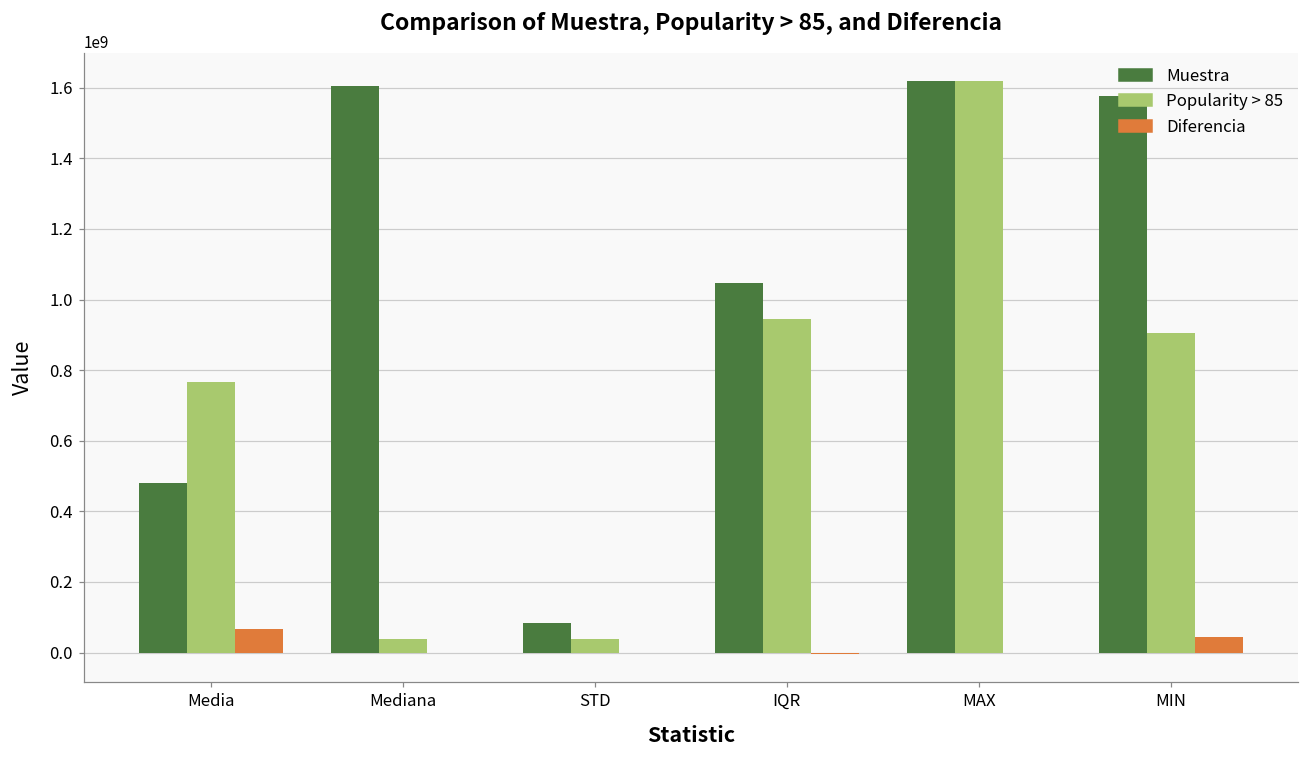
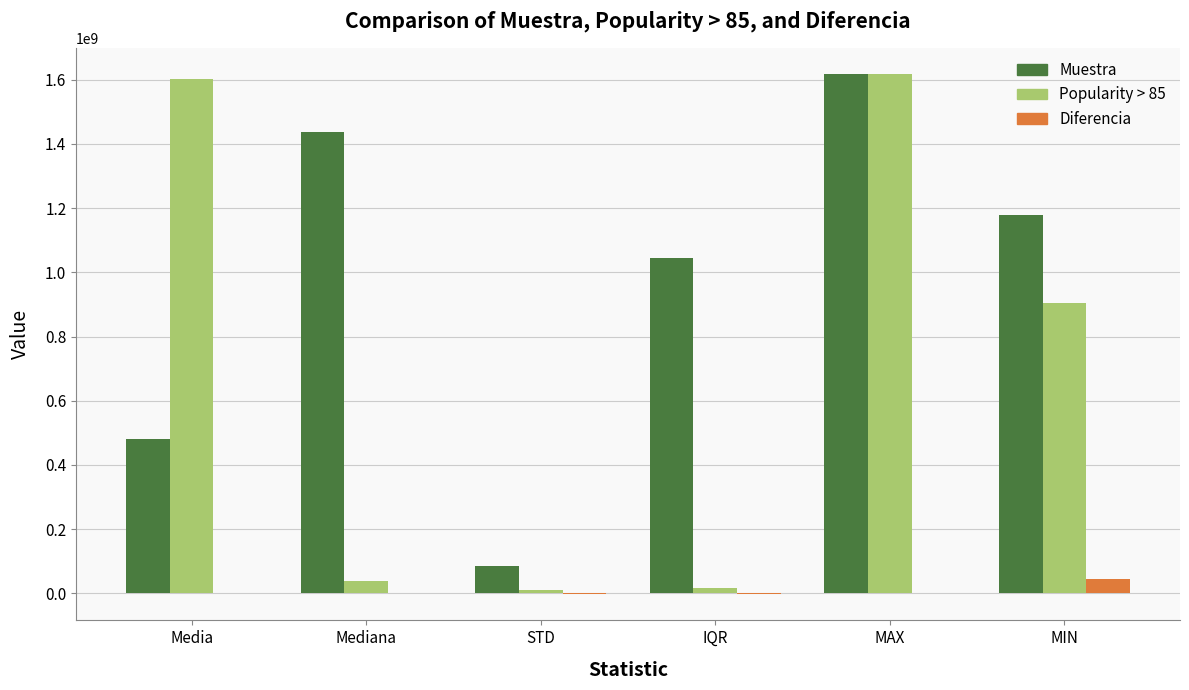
Popularity > 85, Media: 770000000 -> 1600000000
Diferencia, Media: 70000000 -> 0
Muestra, Mediana: 1600000000 -> 1440000000
Popularity > 85, STD: 40000000 -> 10000000
Popularity > 85, IQR: 940000000 -> 20000000
Muestra, MIN: 1580000000 -> 1180000000
